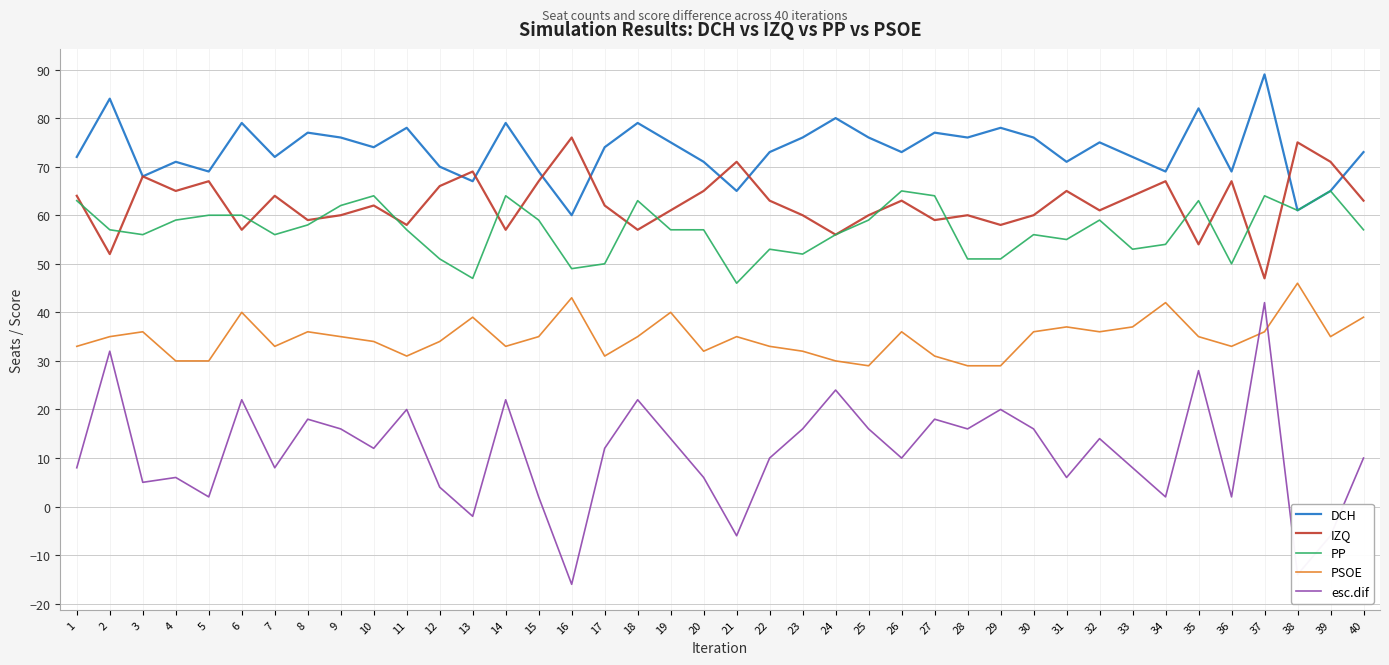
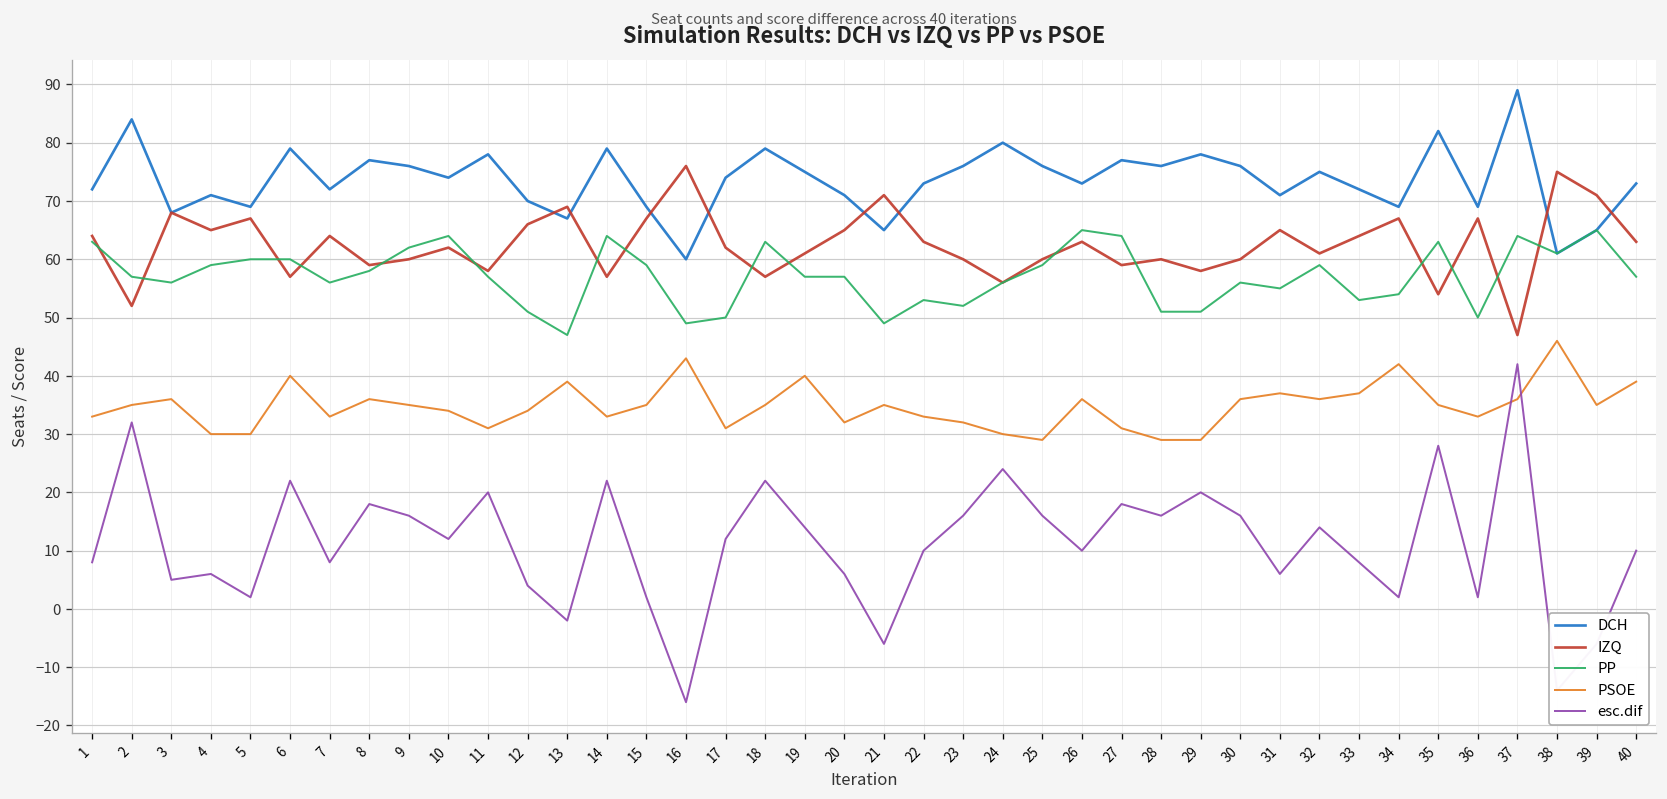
PP, 21: 46 -> 49
